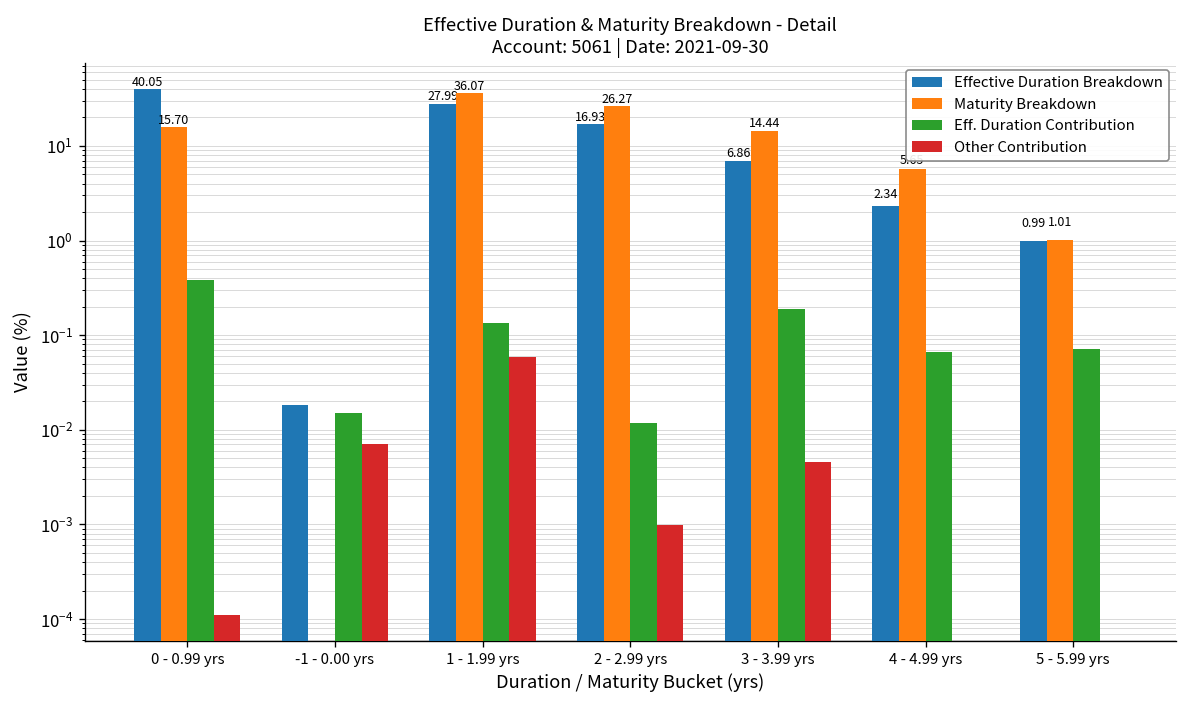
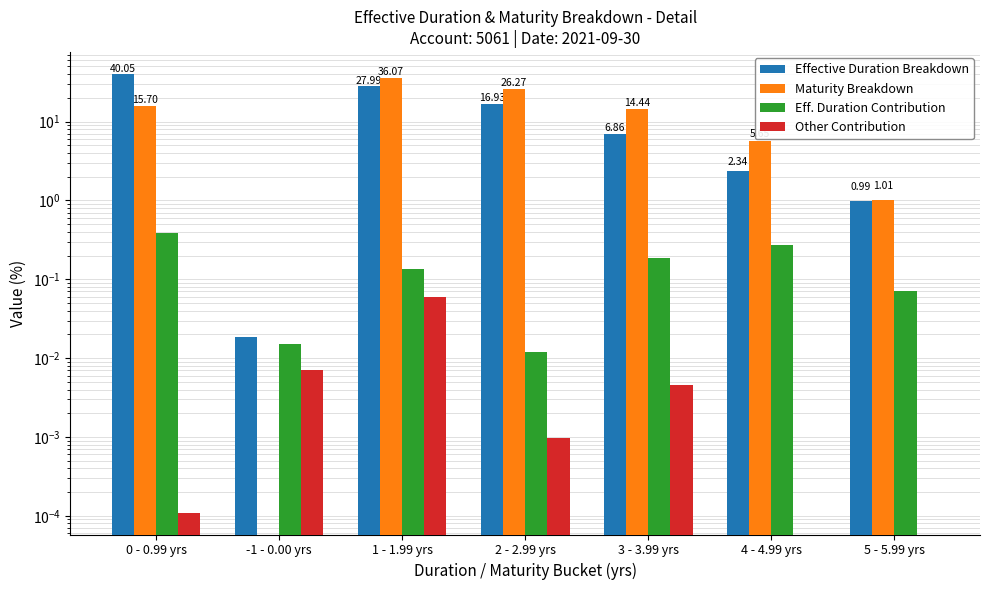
Eff. Duration Contribution, 4 - 4.99 yrs: 0.07 -> 0.27
